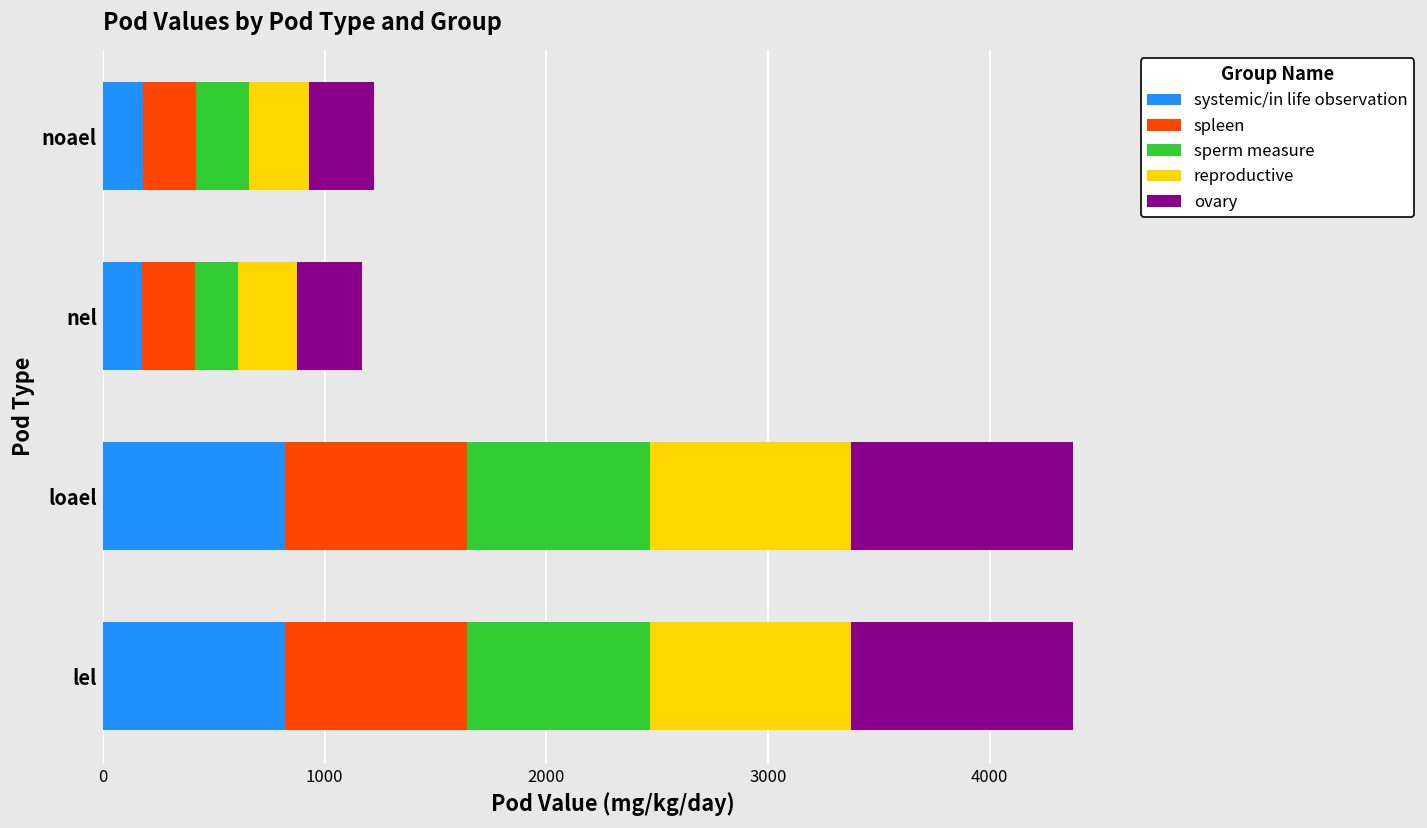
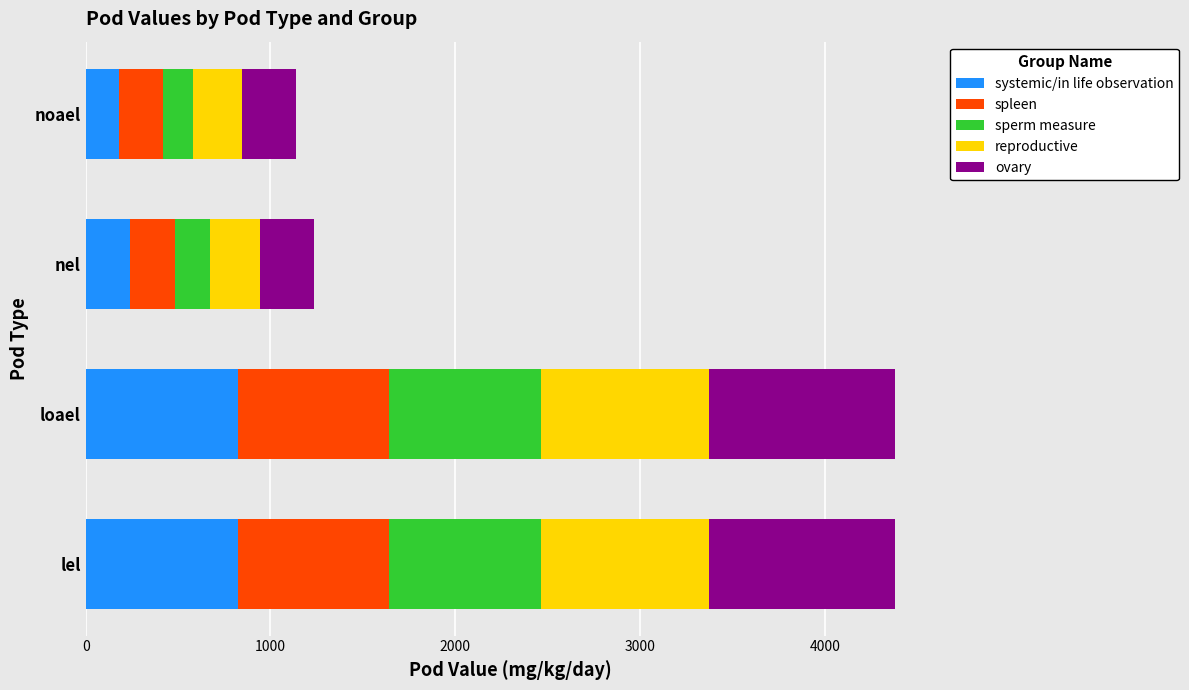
sperm measure, noael: 240 -> 160
systemic/in life observation, nel: 180 -> 240
